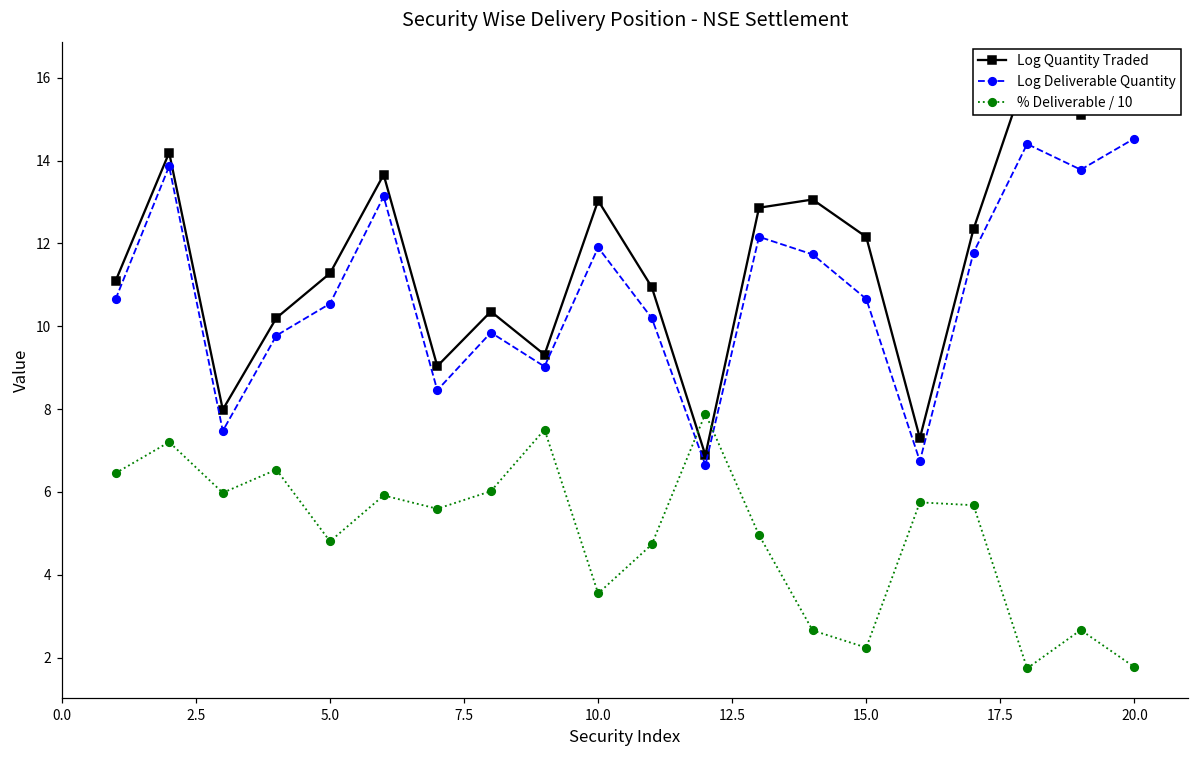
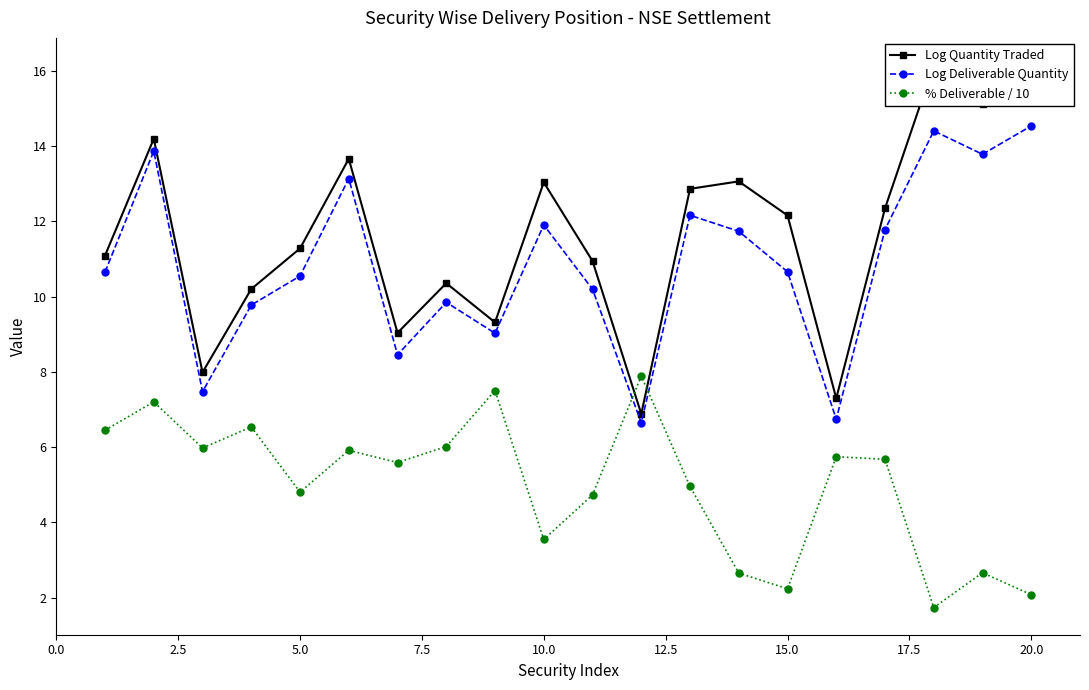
% Deliverable / 10, 20.0: 1.8 -> 2.1
